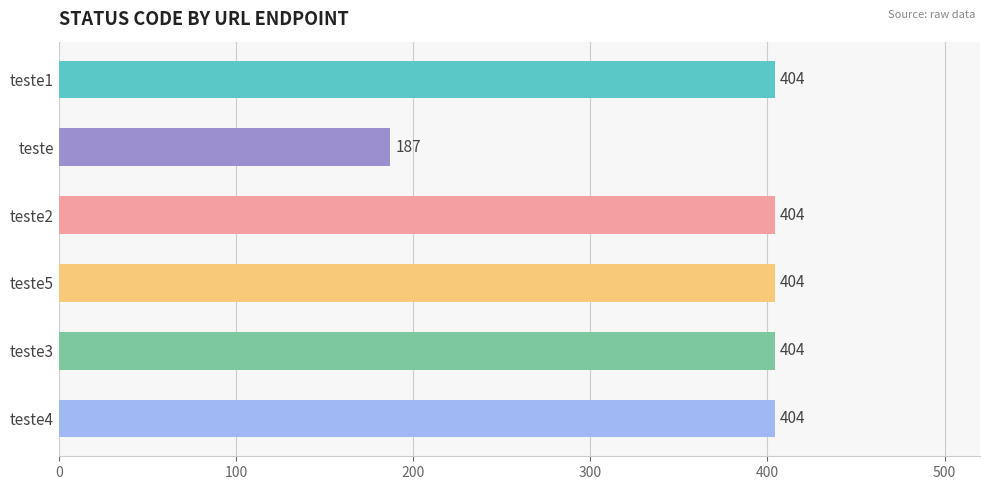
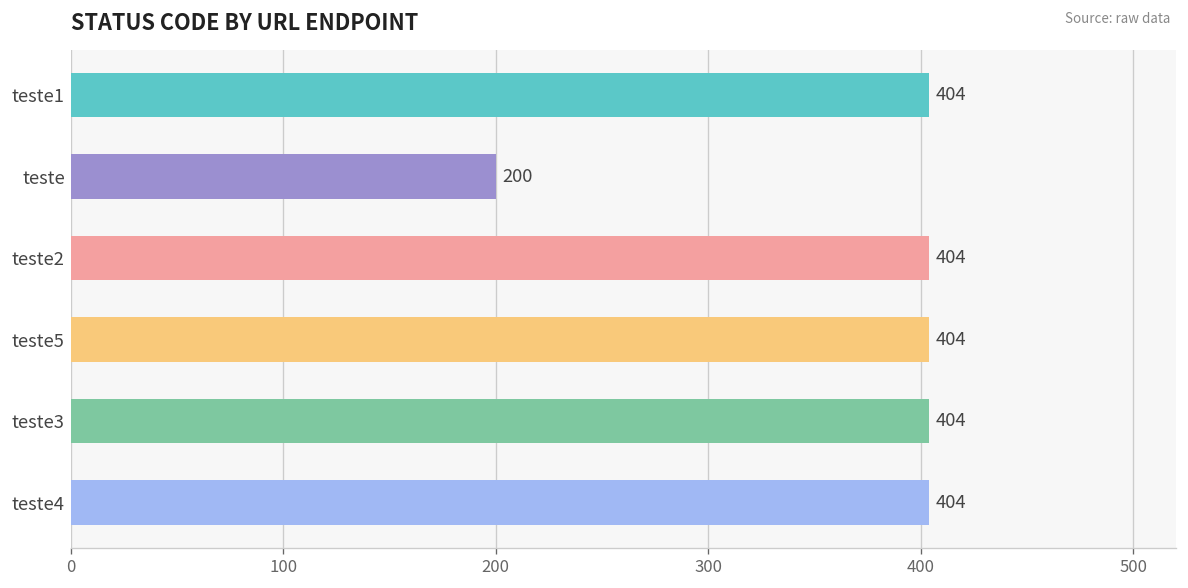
teste: 187 -> 200
